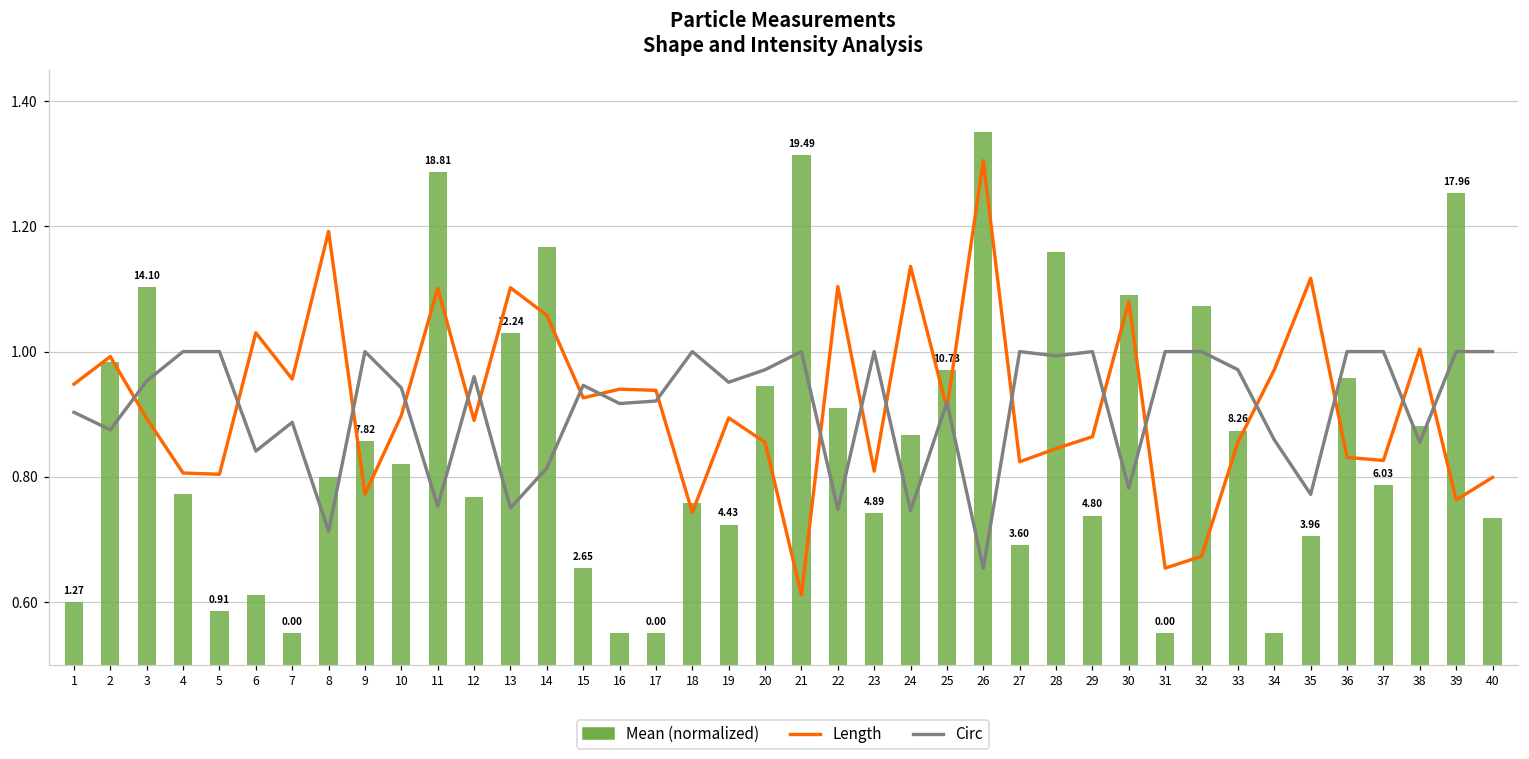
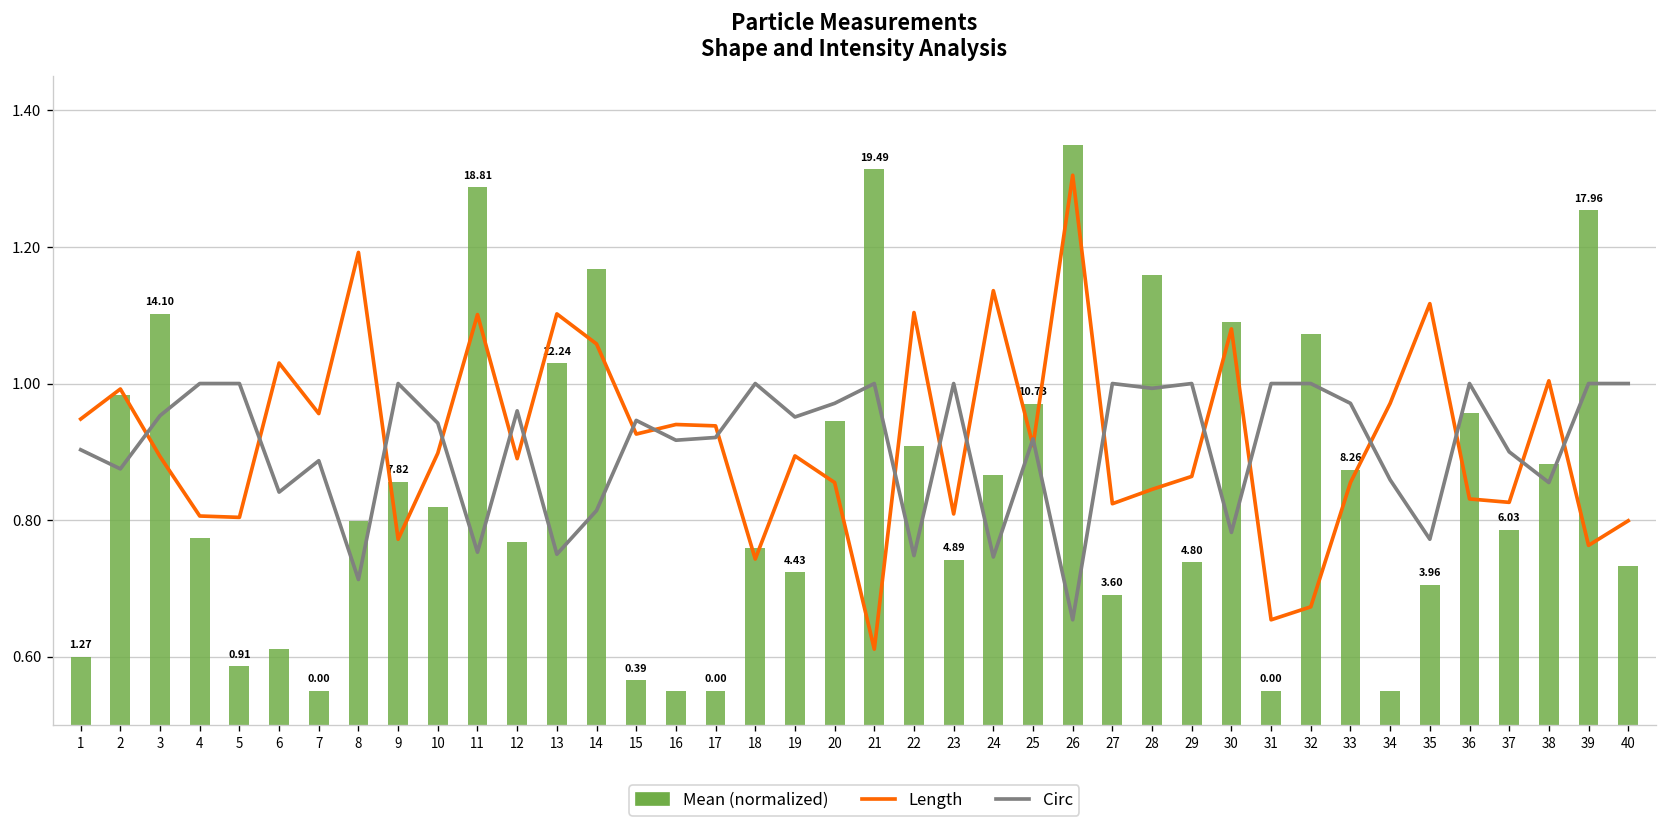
Mean (normalized), 15: 2.65 -> 0.39
Circ, 37: 1.0 -> 0.9
